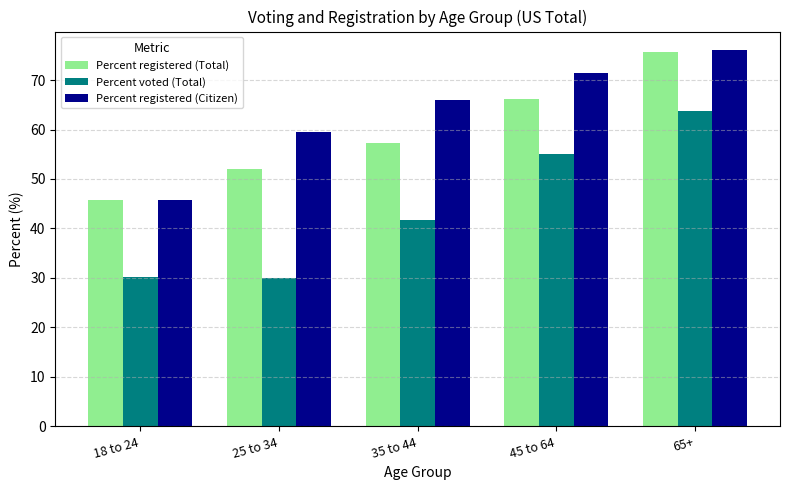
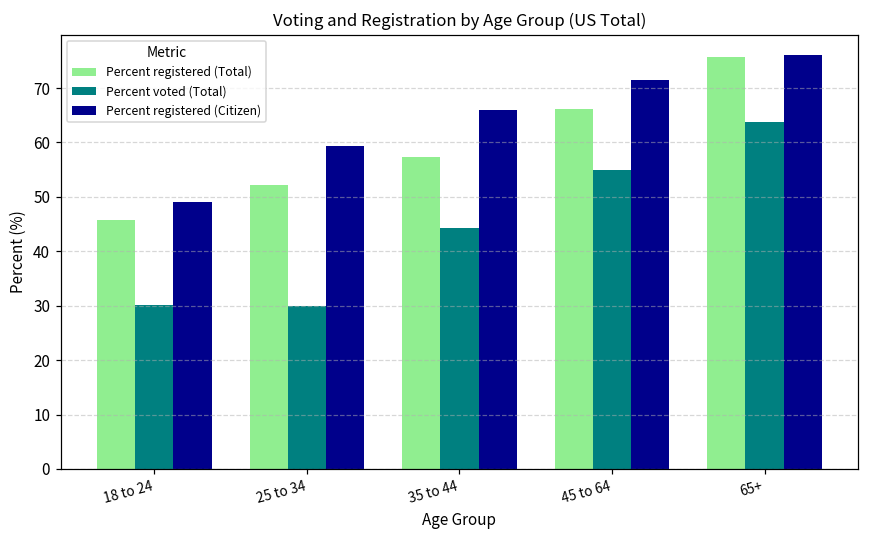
Percent registered (Citizen), 18 to 24: 46 -> 49
Percent voted (Total), 35 to 44: 42 -> 44
